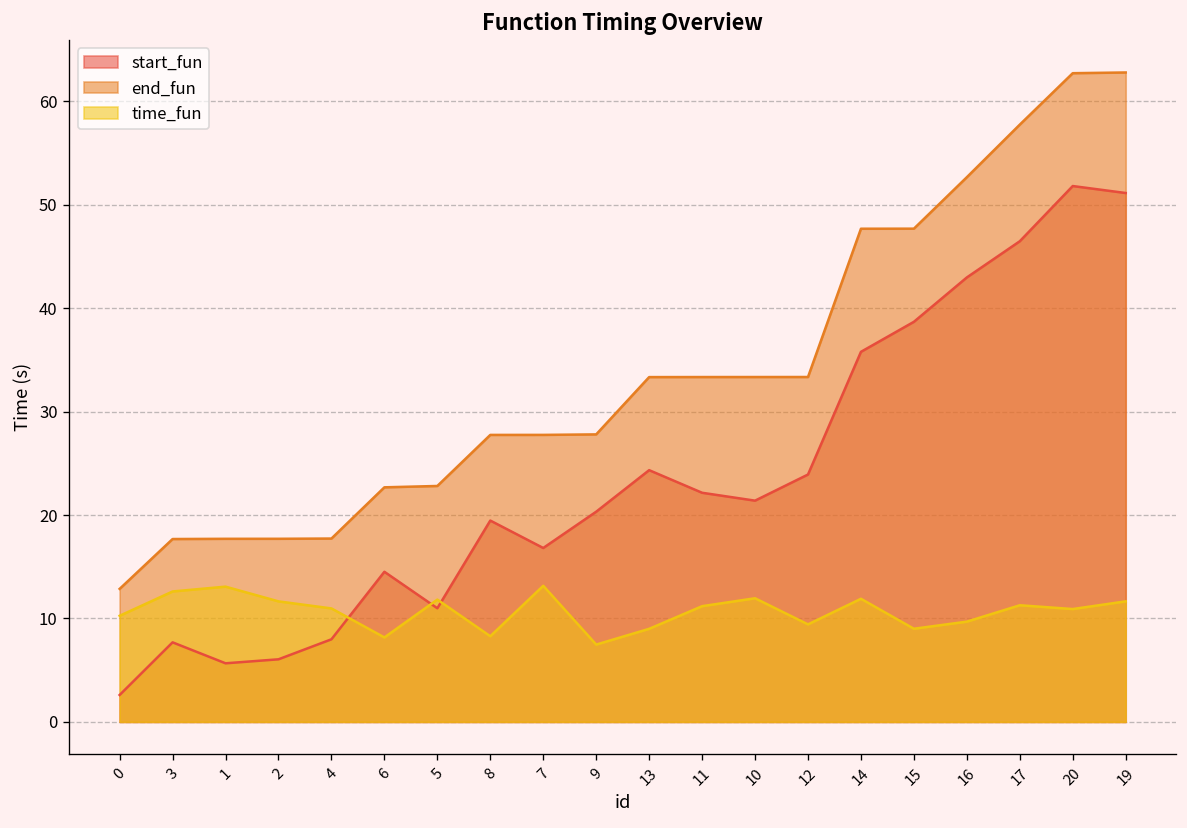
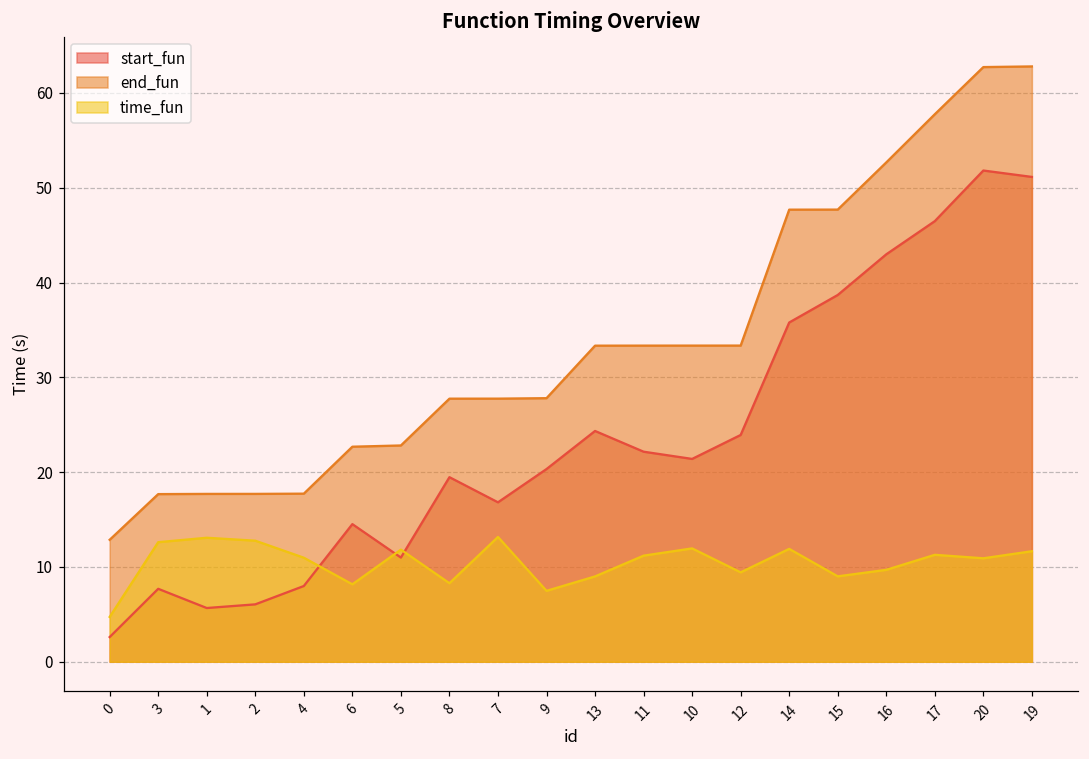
time_fun, 0: 10 -> 5
time_fun, 2: 12 -> 13
